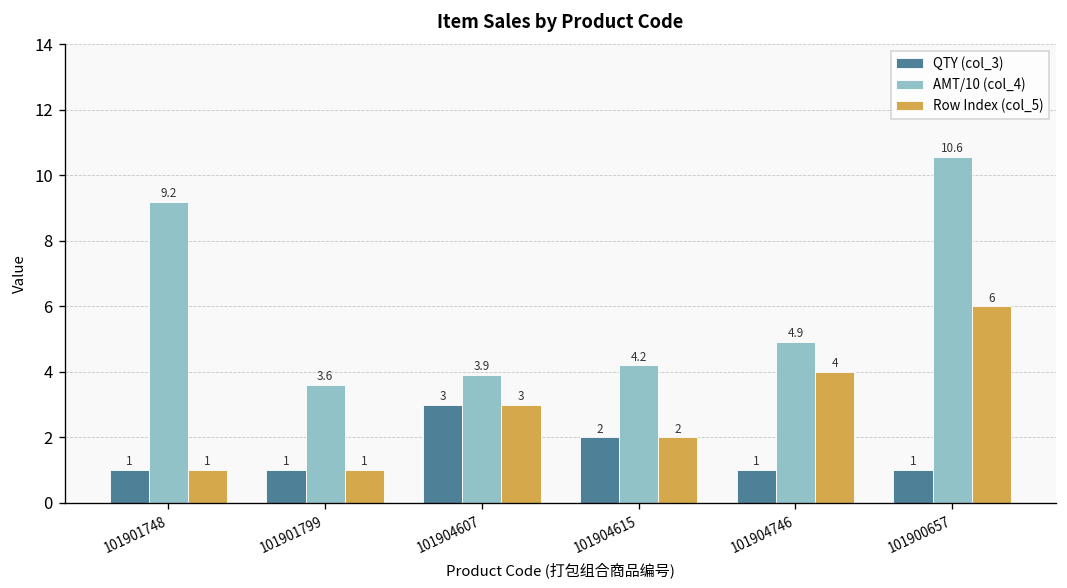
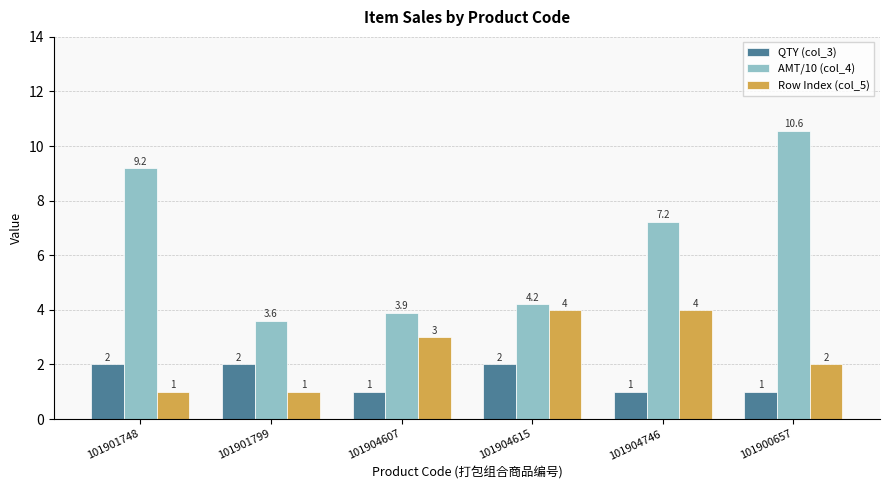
QTY (col_3), 101901748: 1 -> 2
QTY (col_3), 101901799: 1 -> 2
QTY (col_3), 101904607: 3 -> 1
Row Index (col_5), 101904615: 2 -> 4
AMT/10 (col_4), 101904746: 4.9 -> 7.2
Row Index (col_5), 101900657: 6 -> 2
